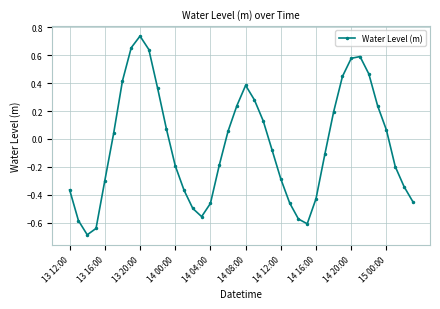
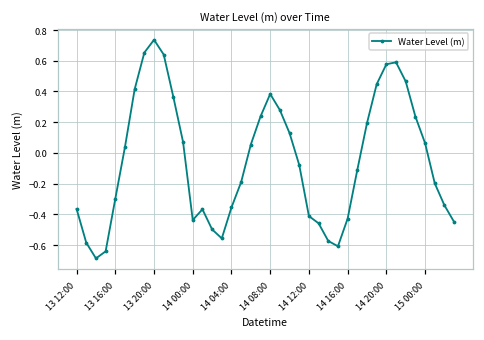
14 00:00: -0.19 -> -0.44
14 04:00: -0.46 -> -0.36
14 12:00: -0.29 -> -0.41
